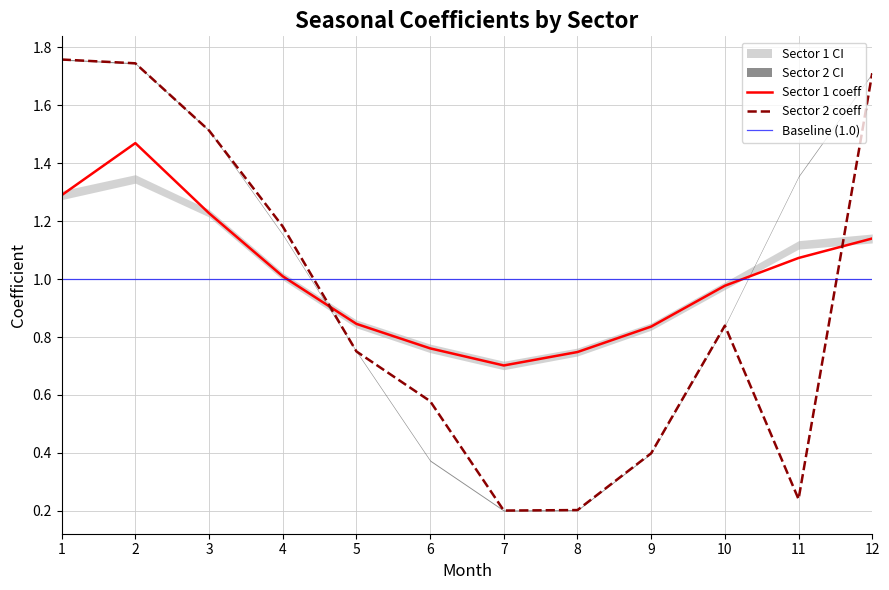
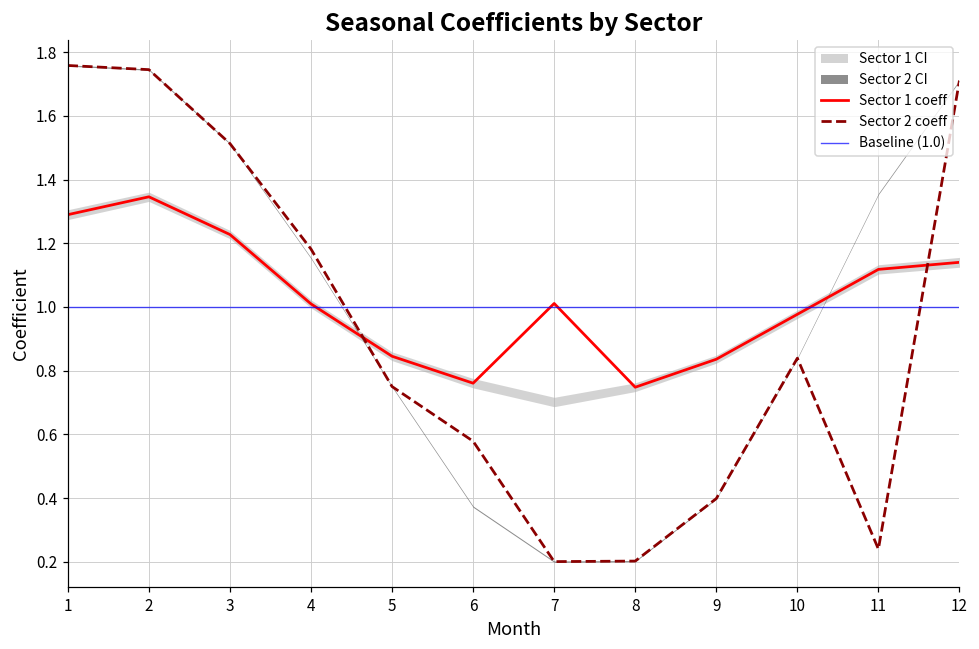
Sector 1 coeff, 2: 1.47 -> 1.35
Sector 1 coeff, 7: 0.70 -> 1.01
Sector 1 coeff, 11: 1.07 -> 1.12
